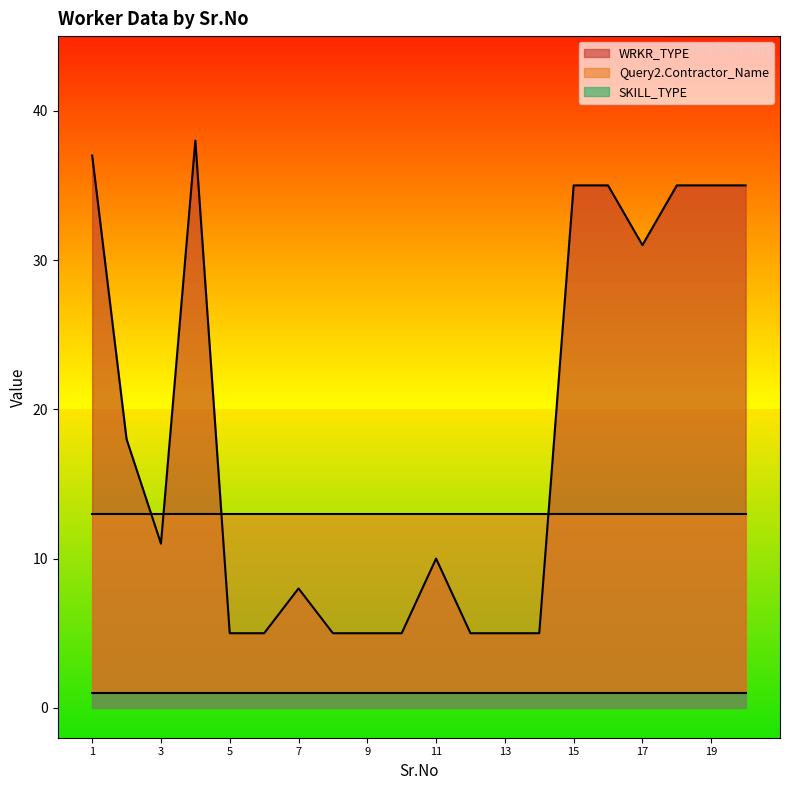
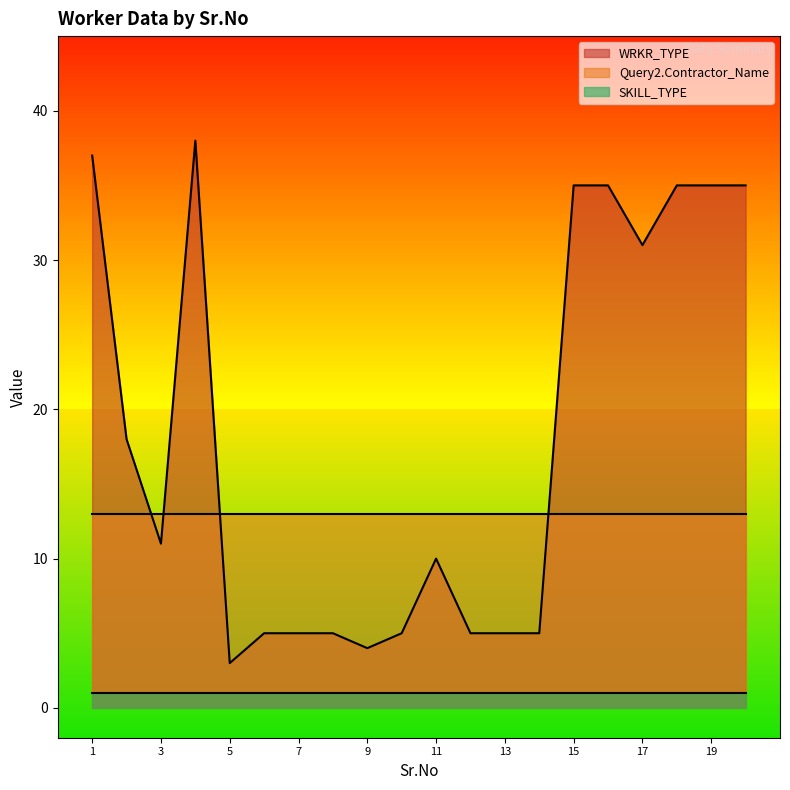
WRKR_TYPE, 5: 5 -> 3
WRKR_TYPE, 7: 8 -> 5
WRKR_TYPE, 9: 5 -> 4
